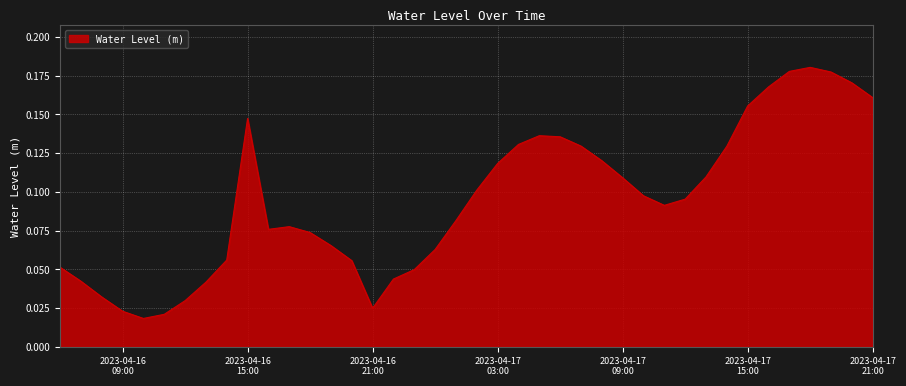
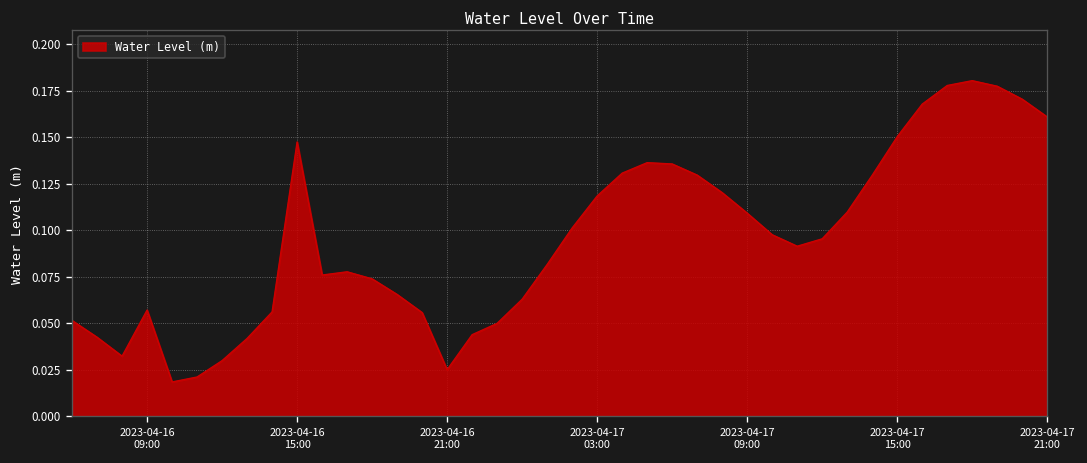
2023-04-16 09:00: 0.023 -> 0.057
2023-04-17 15:00: 0.155 -> 0.150
